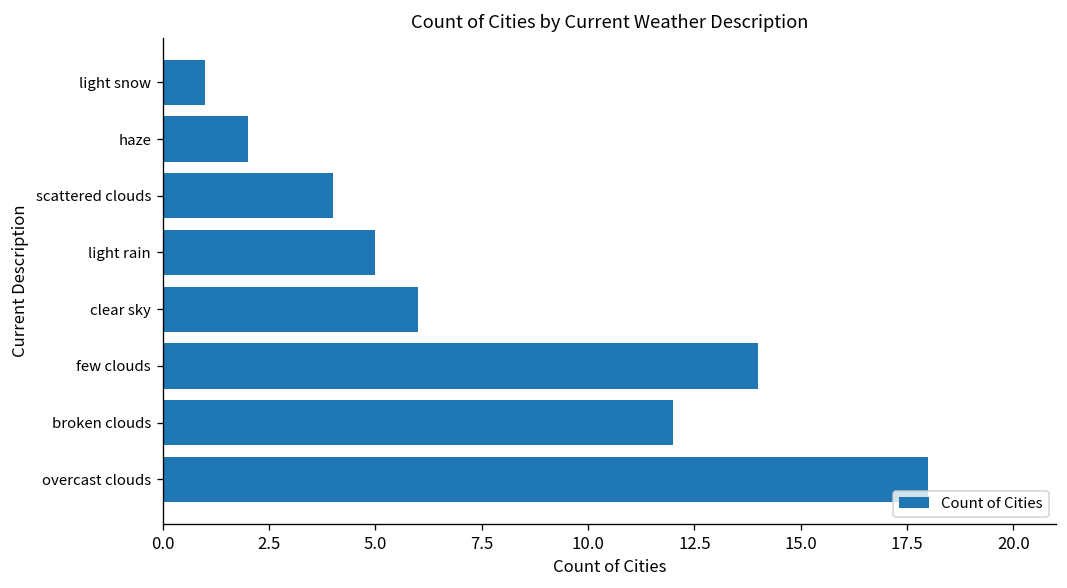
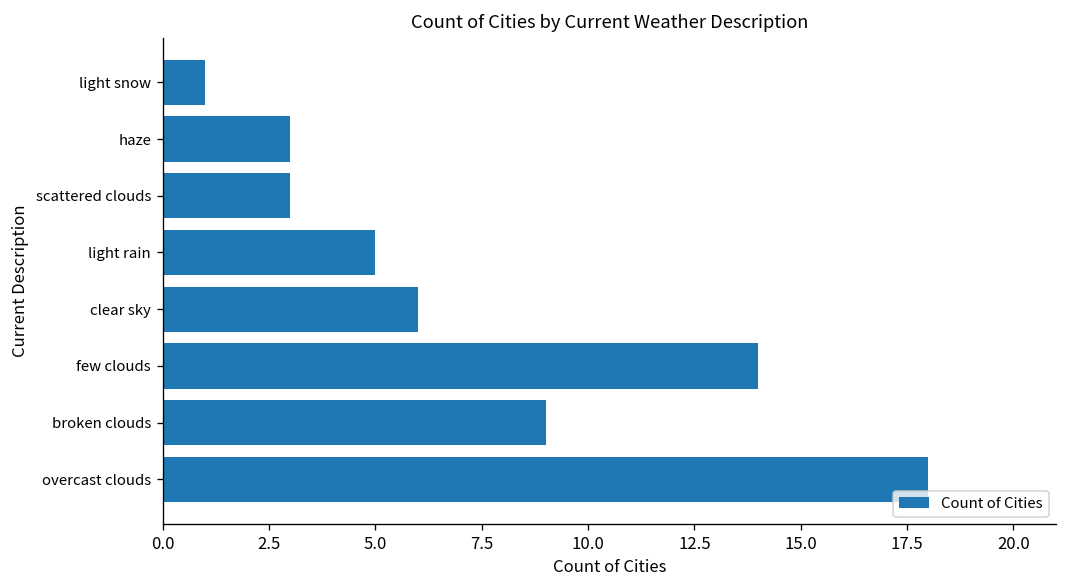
haze: 2 -> 3
scattered clouds: 4 -> 3
broken clouds: 12 -> 9
